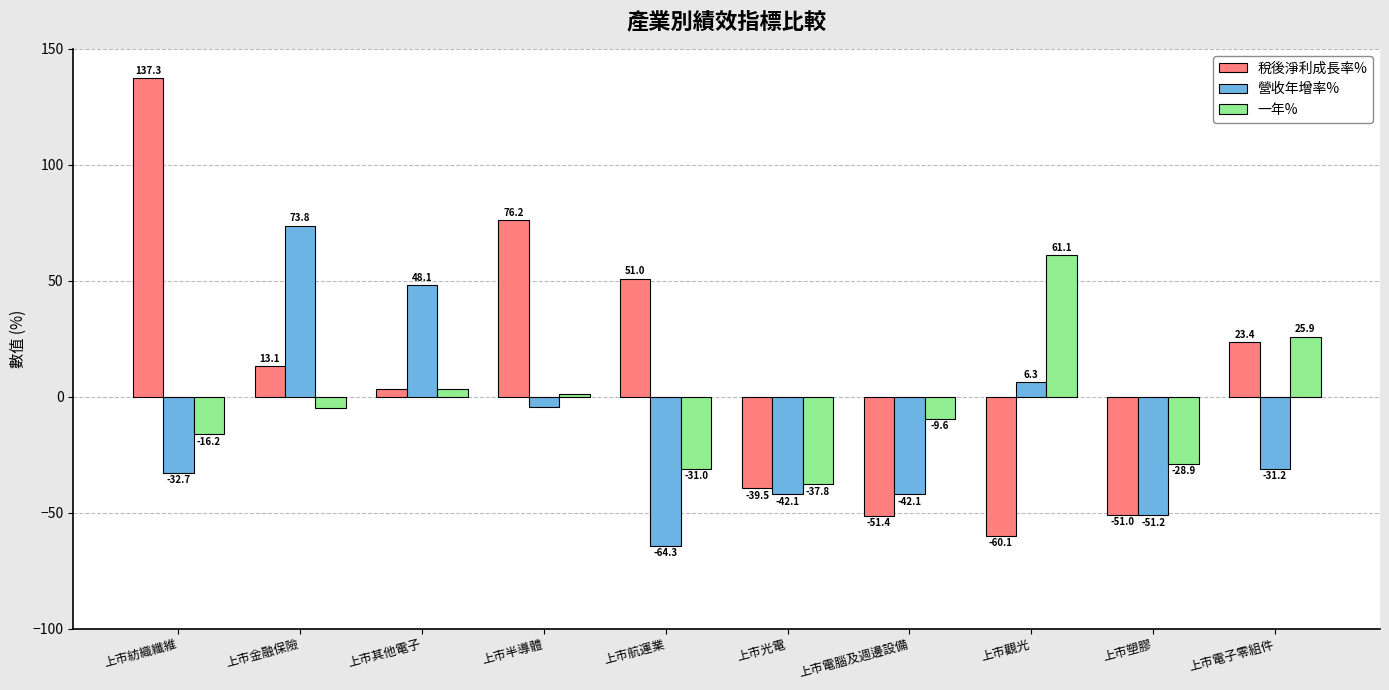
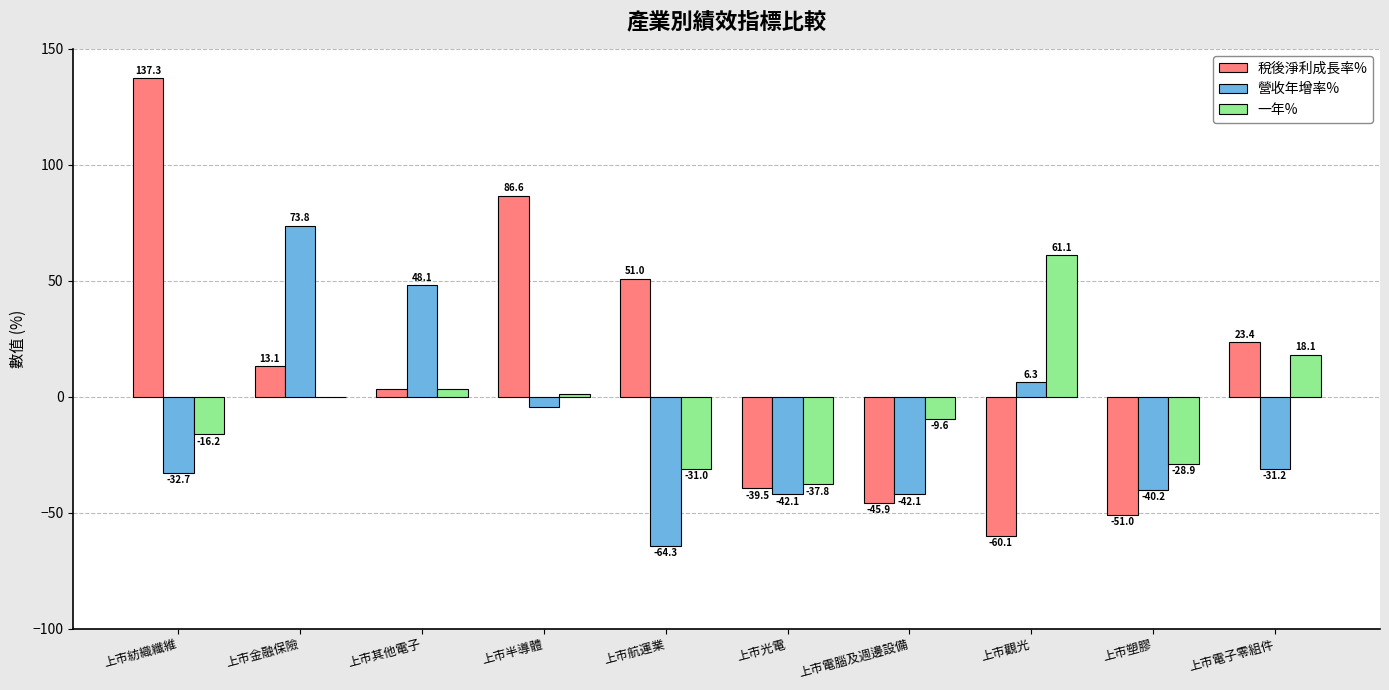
一年%, 上市金融保險: -5 -> 0
稅後淨利成長率%, 上市半導體: 76.2 -> 86.6
稅後淨利成長率%, 上市電腦及週邊設備: -51.4 -> -45.9
營收年增率%, 上市塑膠: -51.2 -> -40.2
一年%, 上市電子零組件: 25.9 -> 18.1
